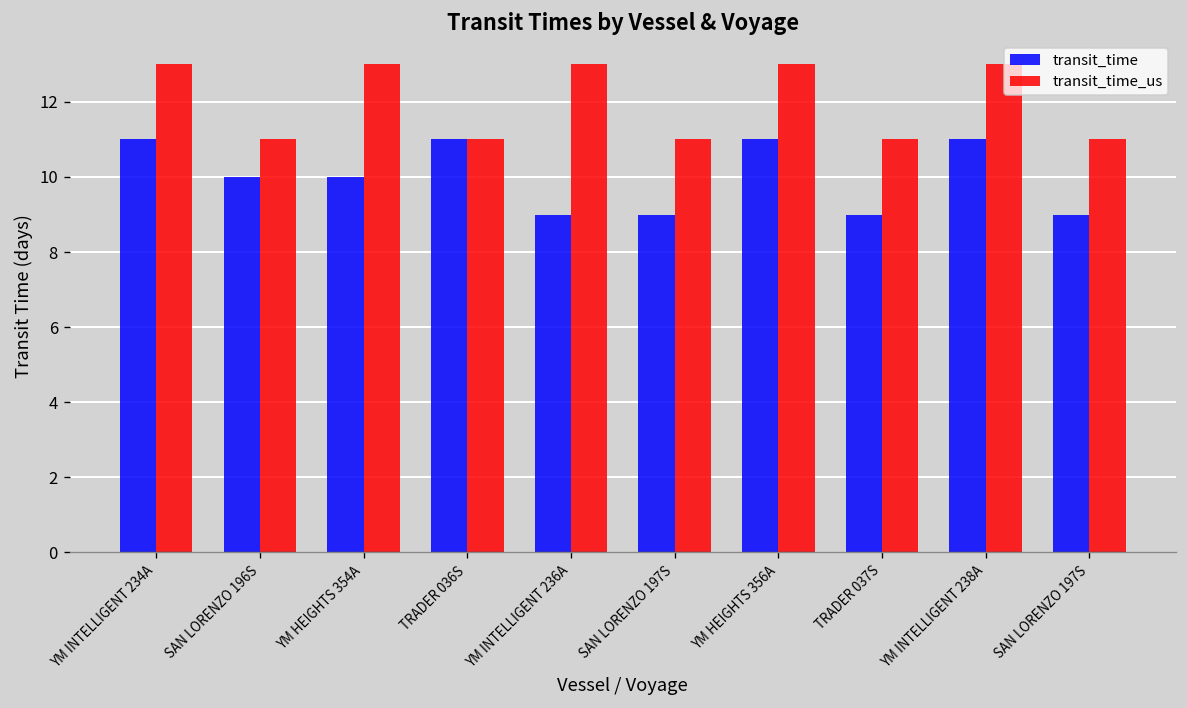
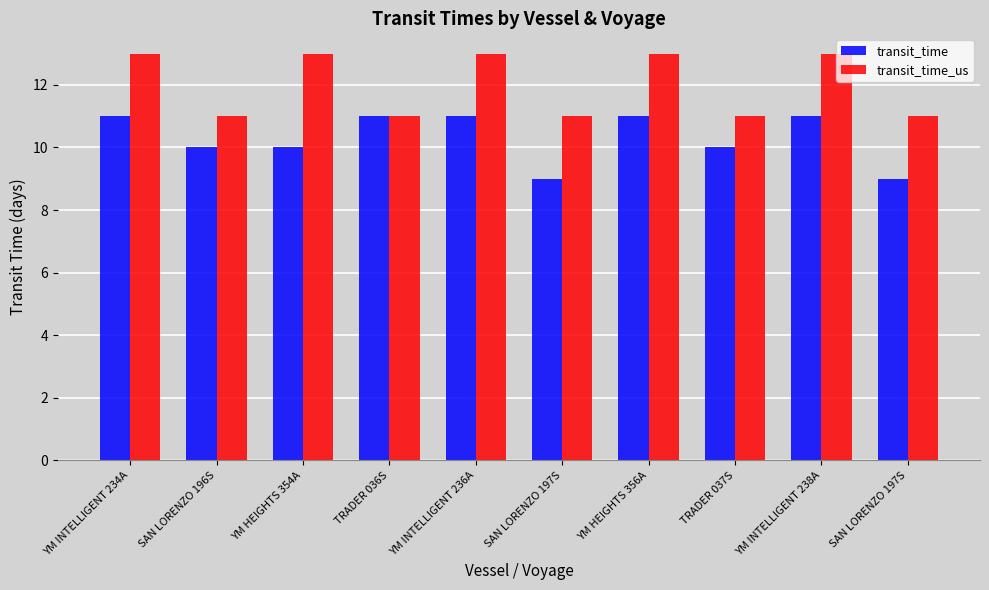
transit_time, YM INTELLIGENT 236A: 9 -> 11
transit_time, TRADER 037S: 9 -> 10
